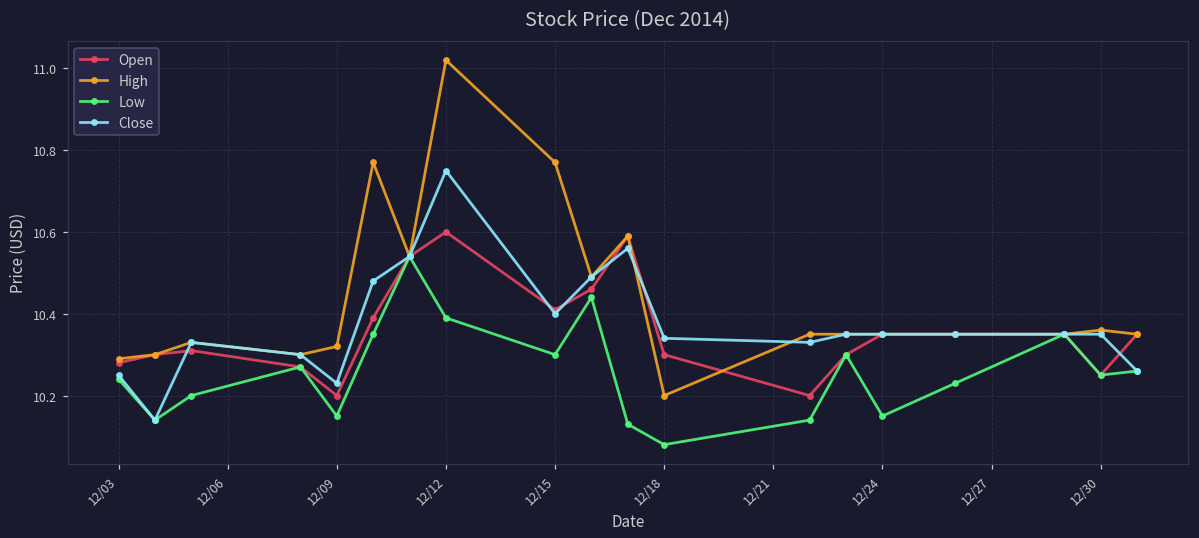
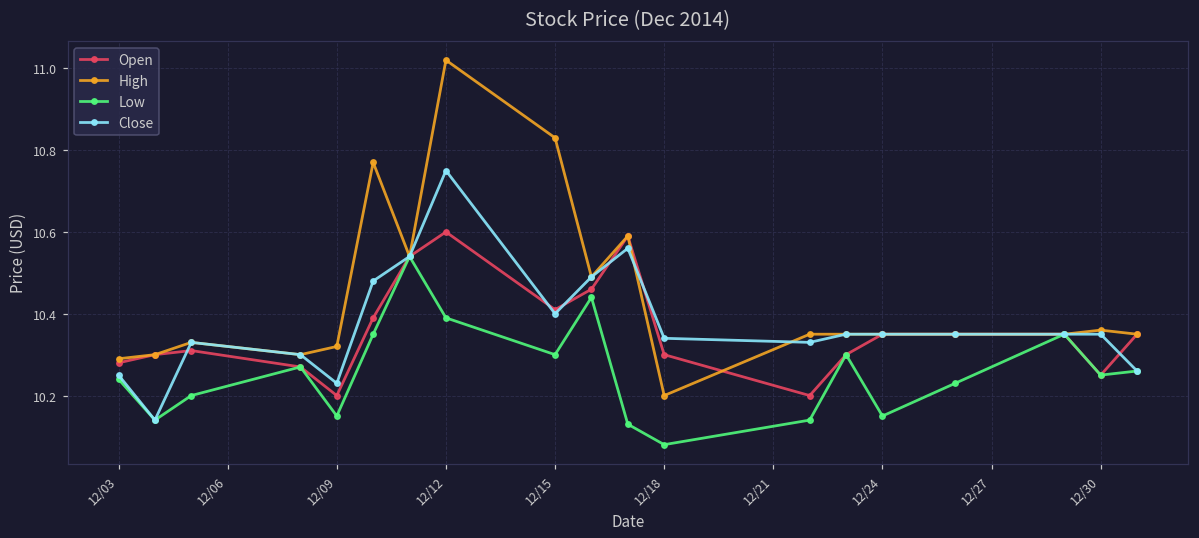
High, 12/15: 10.77 -> 10.83
